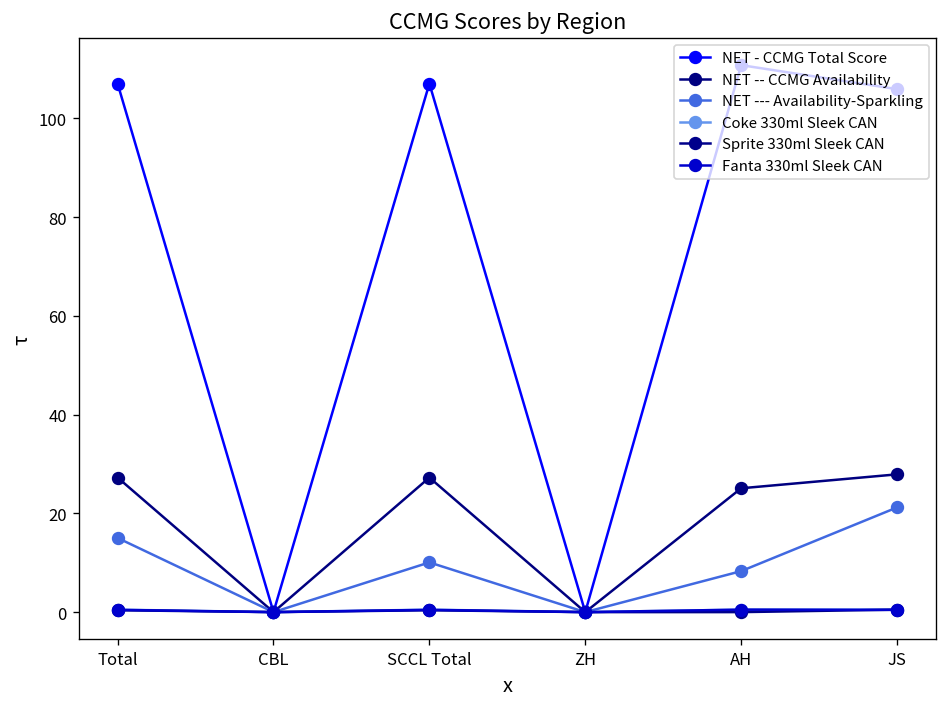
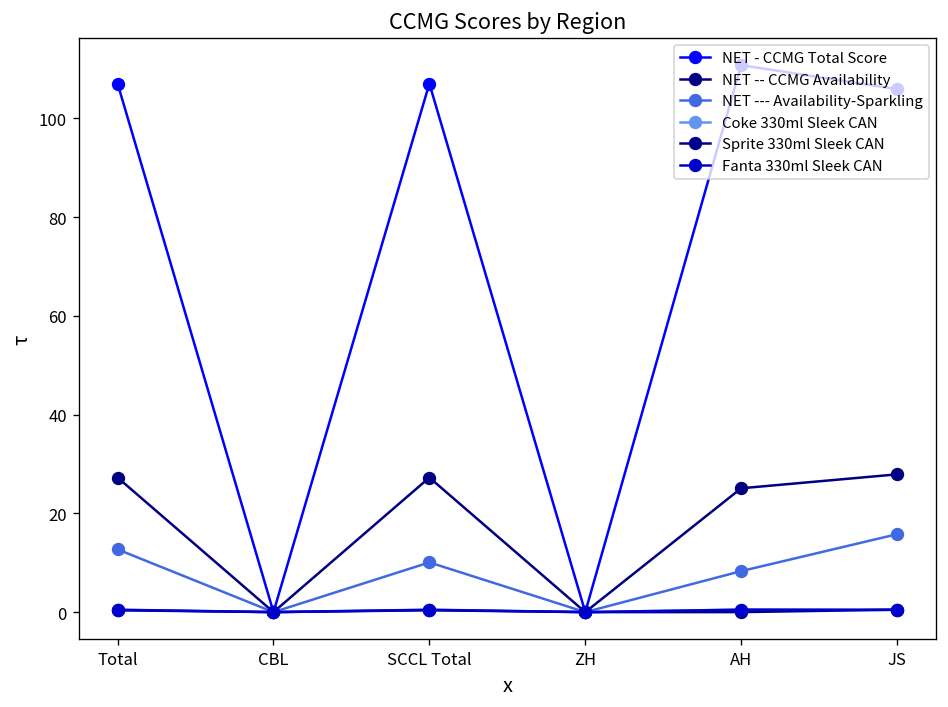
NET --- Availability-Sparkling, Total: 15 -> 13
NET --- Availability-Sparkling, JS: 21 -> 16
